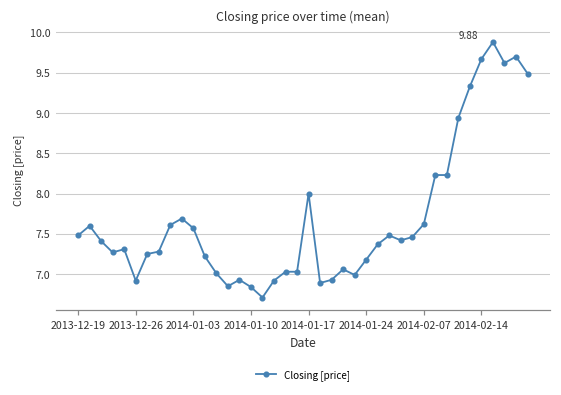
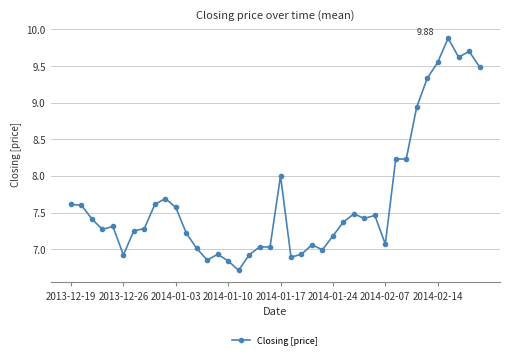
2013-12-19: 7.5 -> 7.6
2014-02-07: 7.6 -> 7.1
2014-02-14: 9.7 -> 9.6
